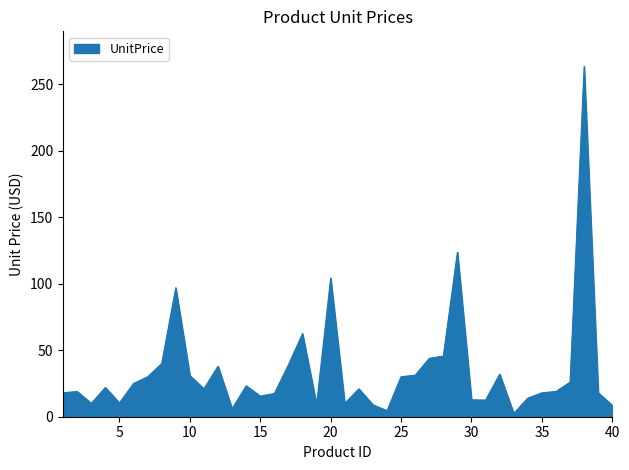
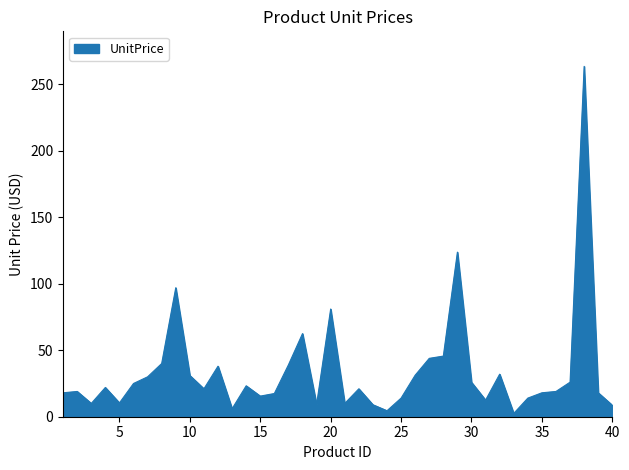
20: 104 -> 81
25: 30 -> 14
30: 13 -> 26
